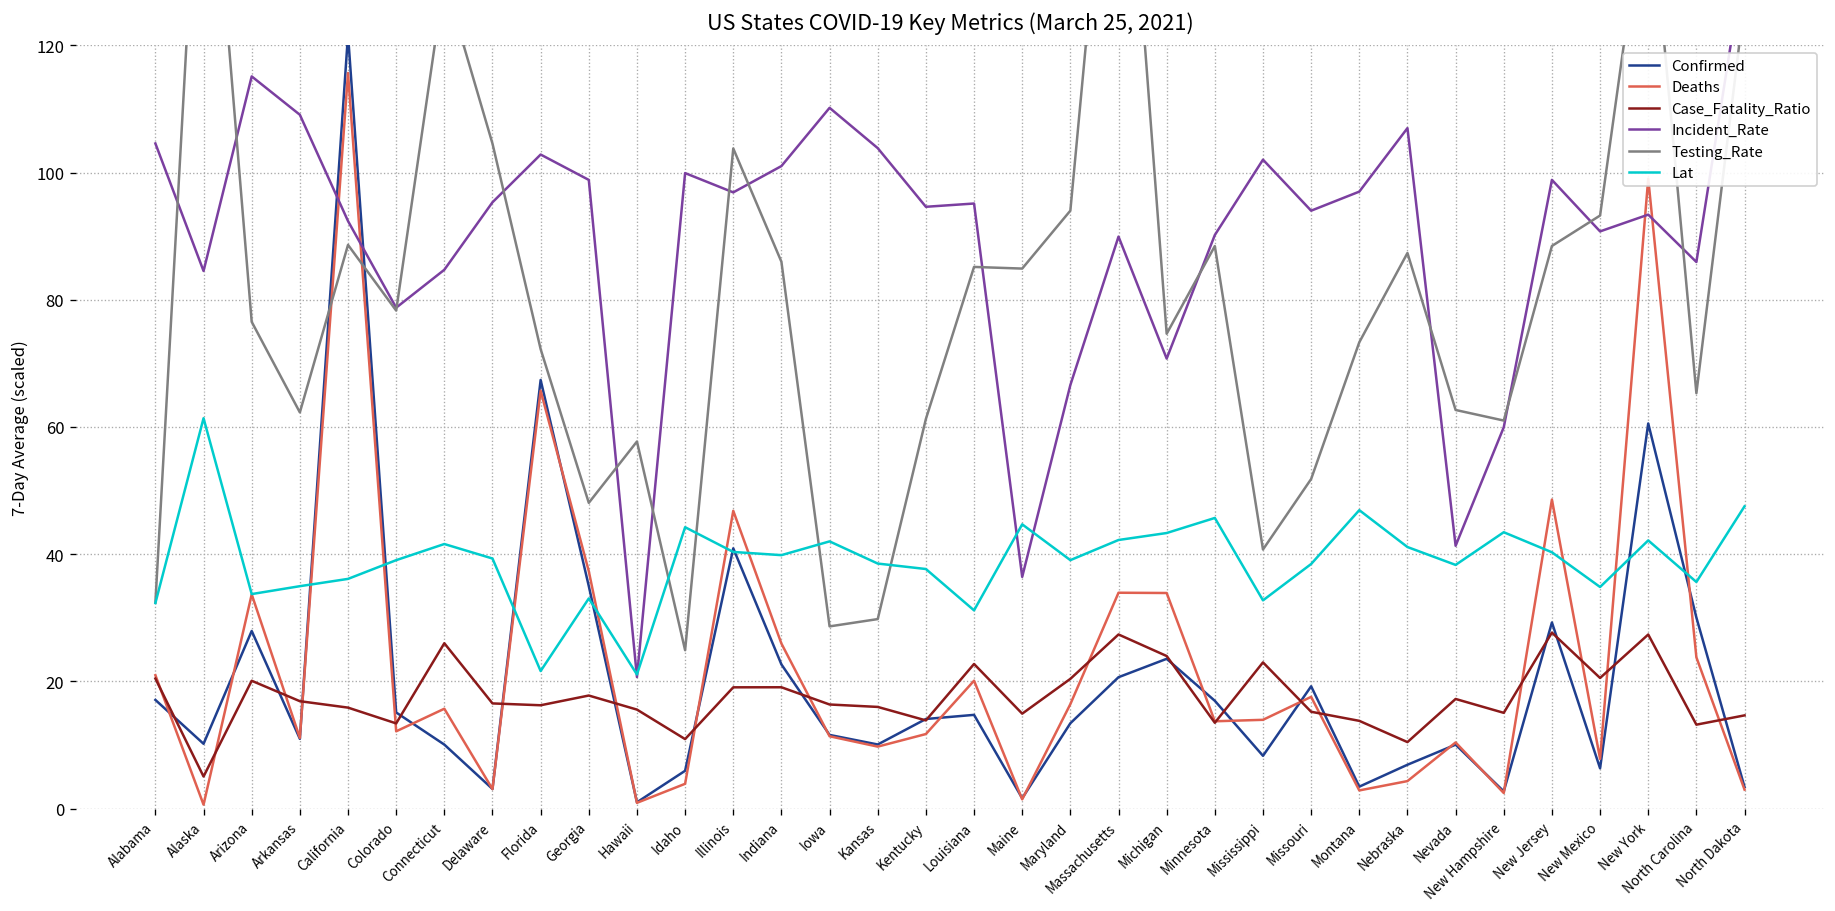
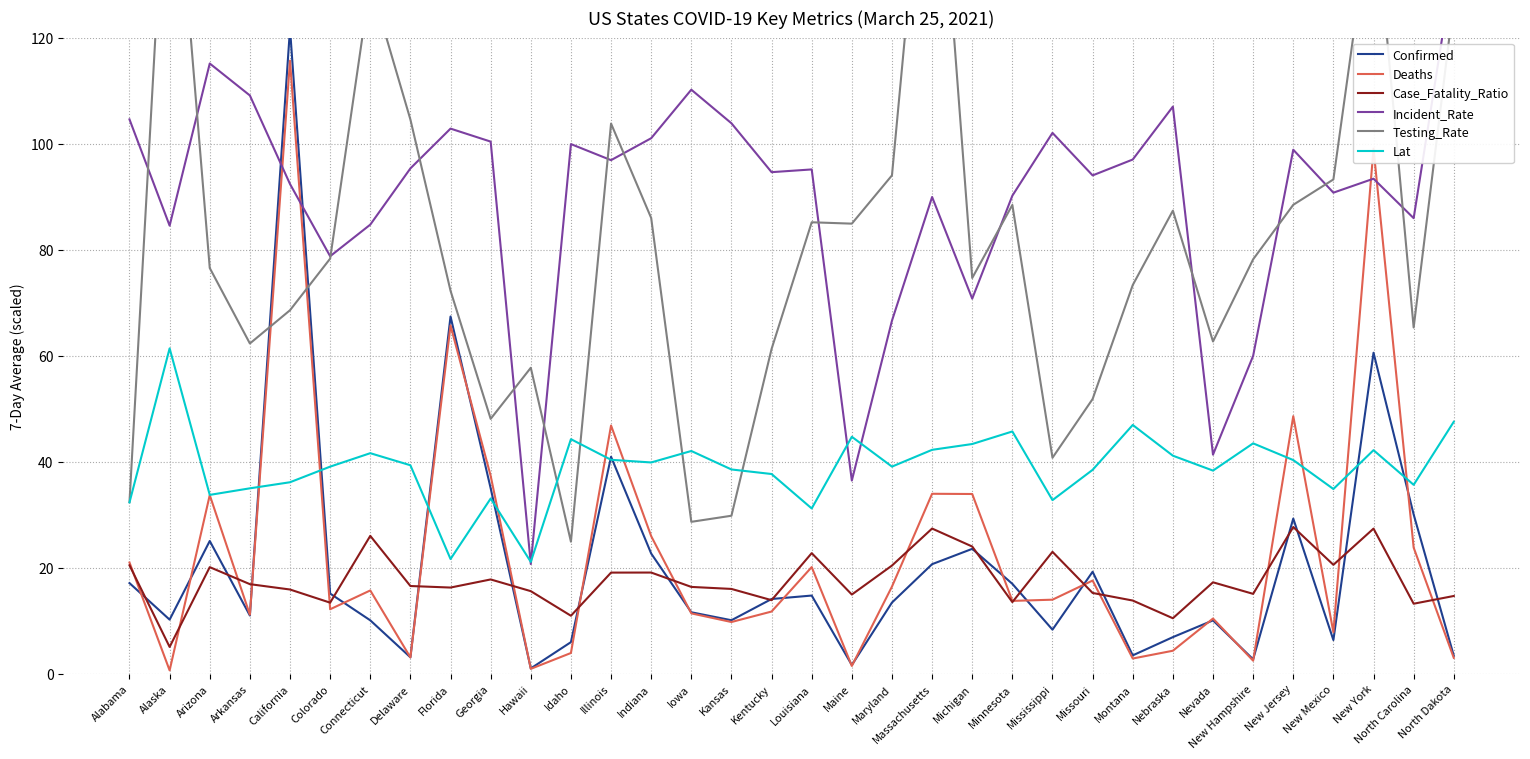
Confirmed, Arizona: 28 -> 25
Testing_Rate, California: 89 -> 69
Incident_Rate, Georgia: 99 -> 100
Testing_Rate, New Hampshire: 61 -> 78
